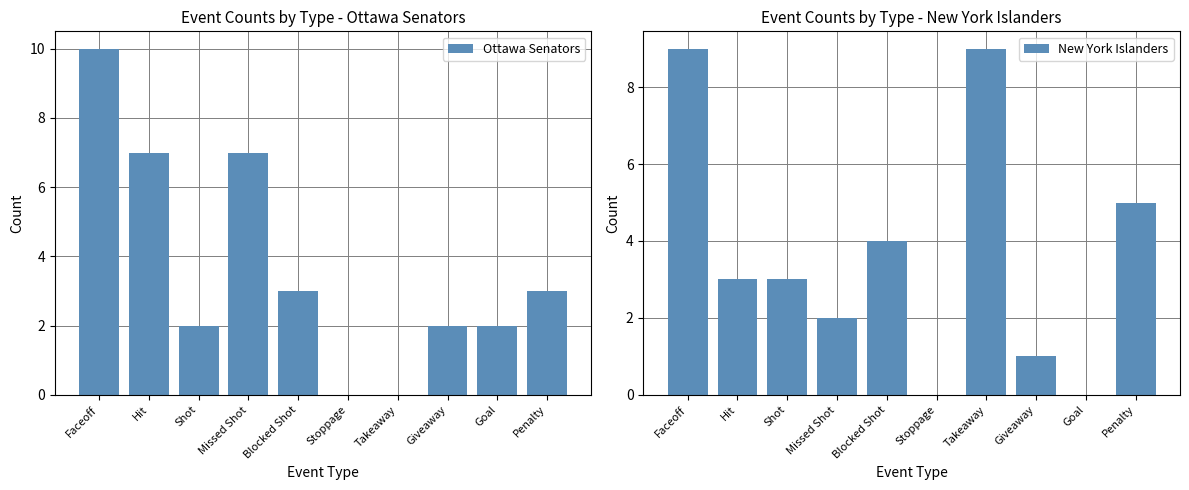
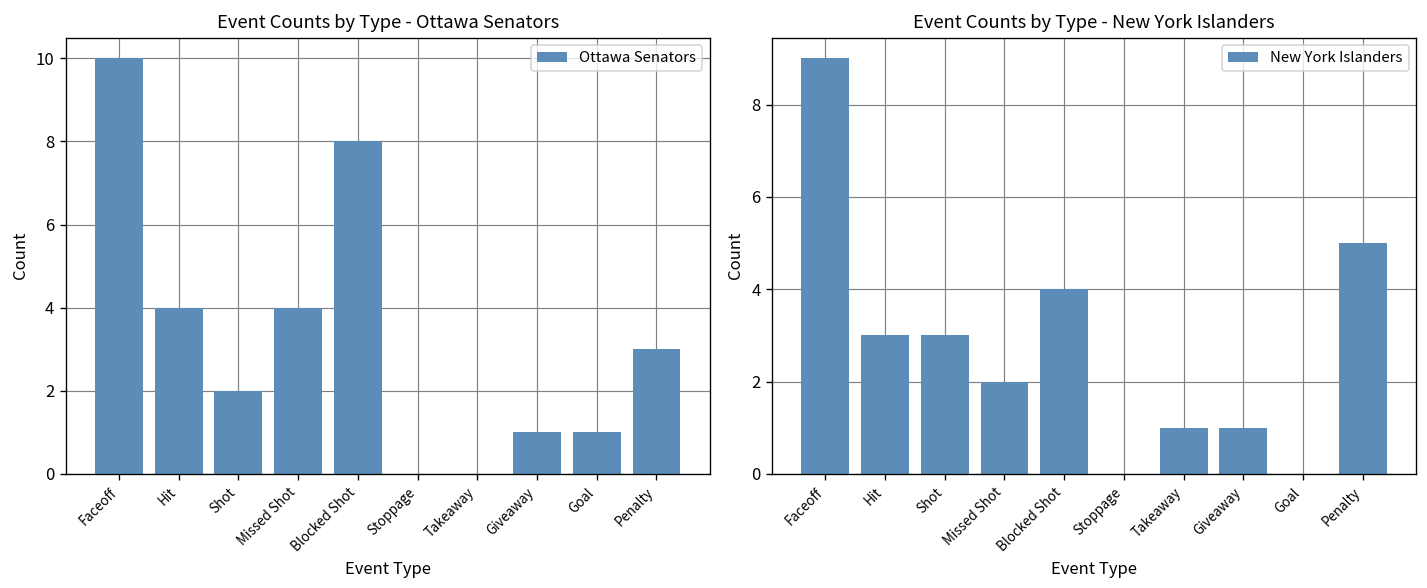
Event Counts by Type - Ottawa Senators, Hit: 7 -> 4
Event Counts by Type - Ottawa Senators, Missed Shot: 7 -> 4
Event Counts by Type - Ottawa Senators, Blocked Shot: 3 -> 8
Event Counts by Type - Ottawa Senators, Giveaway: 2 -> 1
Event Counts by Type - Ottawa Senators, Goal: 2 -> 1
Event Counts by Type - New York Islanders, Takeaway: 9 -> 1
